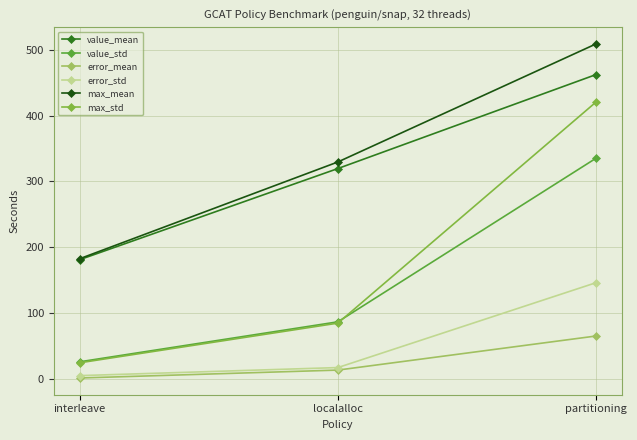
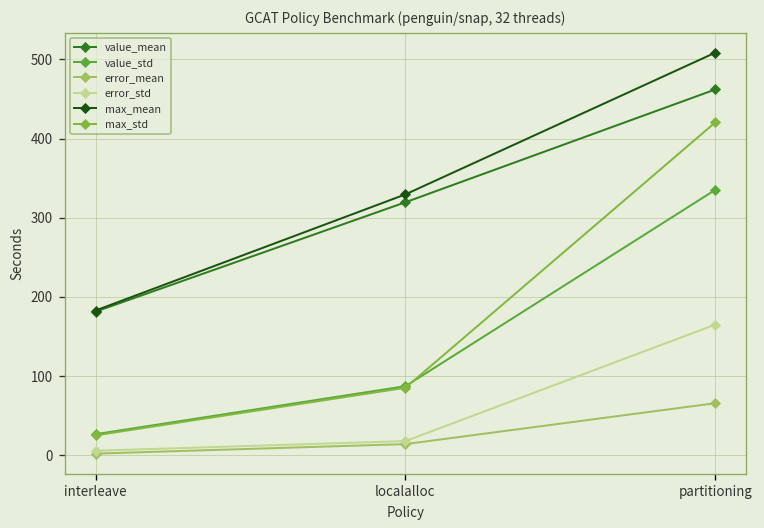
error_std, partitioning: 150 -> 170
